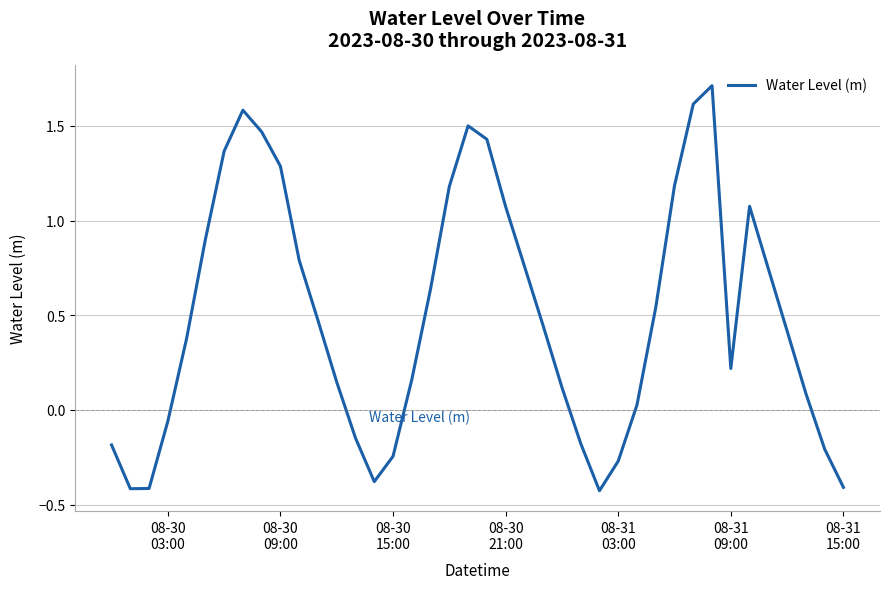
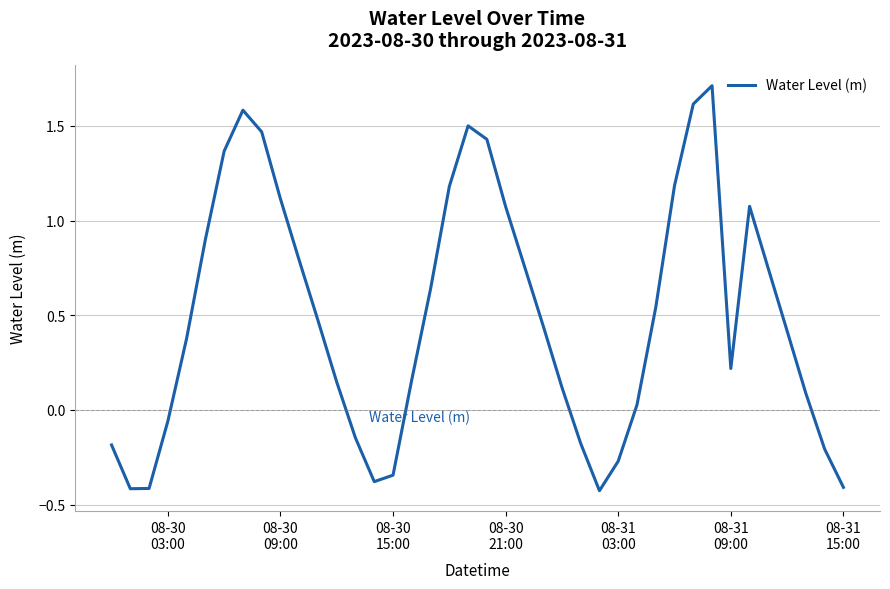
08-30 09:00: 1.29 -> 1.12
08-30 15:00: -0.24 -> -0.34
